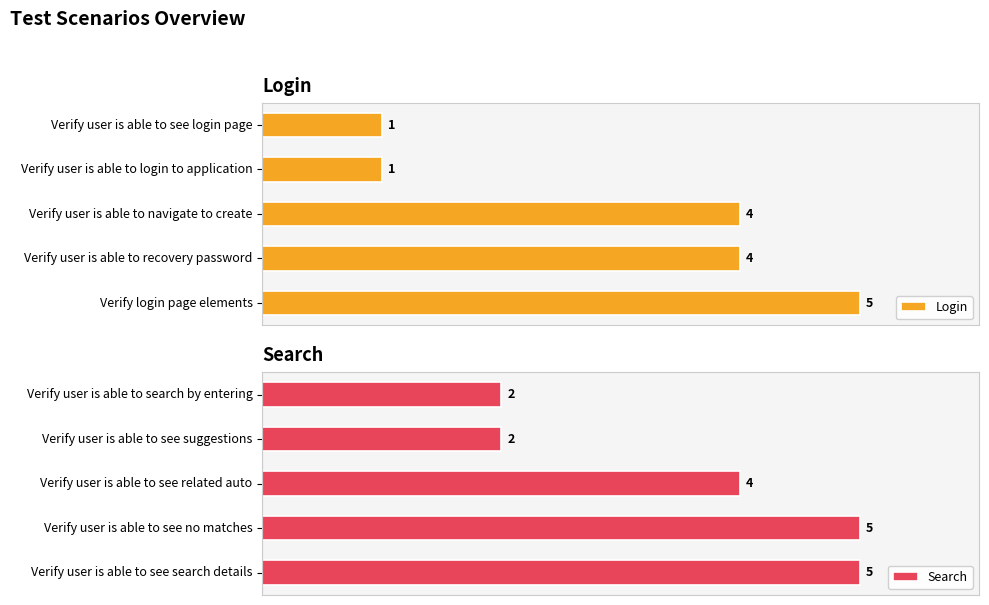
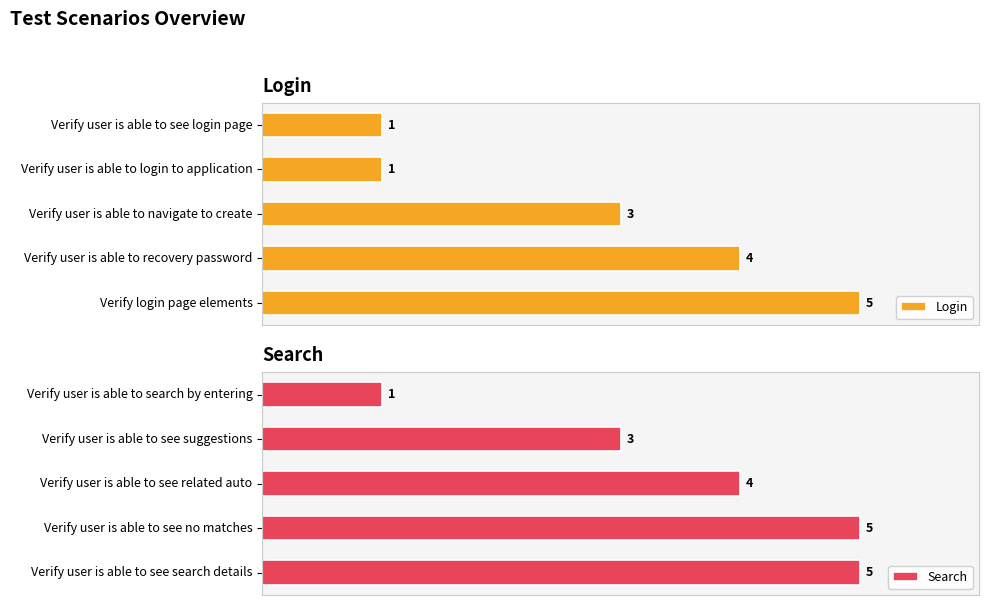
Login, Verify user is able to navigate to create: 4 -> 3
Search, Verify user is able to search by entering: 2 -> 1
Search, Verify user is able to see suggestions: 2 -> 3
